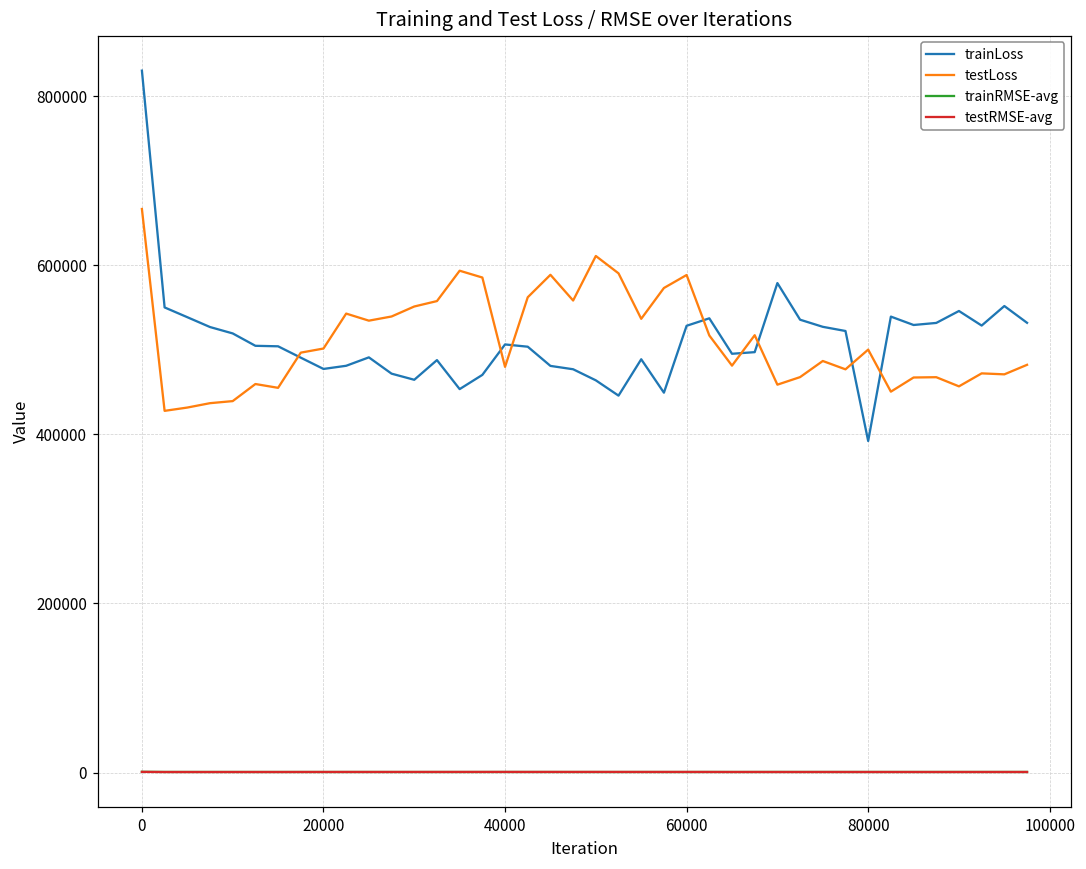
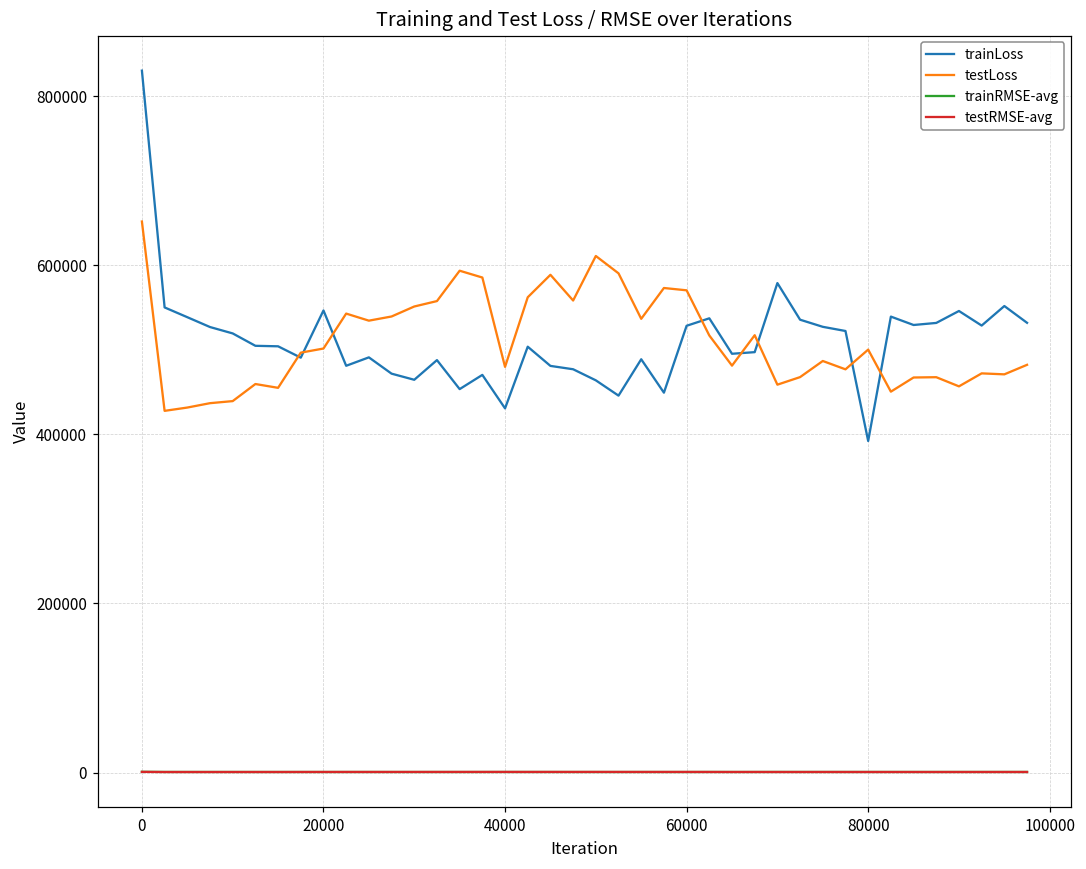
testLoss, 0: 670000 -> 650000
trainLoss, 20000: 480000 -> 550000
trainLoss, 40000: 510000 -> 430000
testLoss, 60000: 590000 -> 570000
